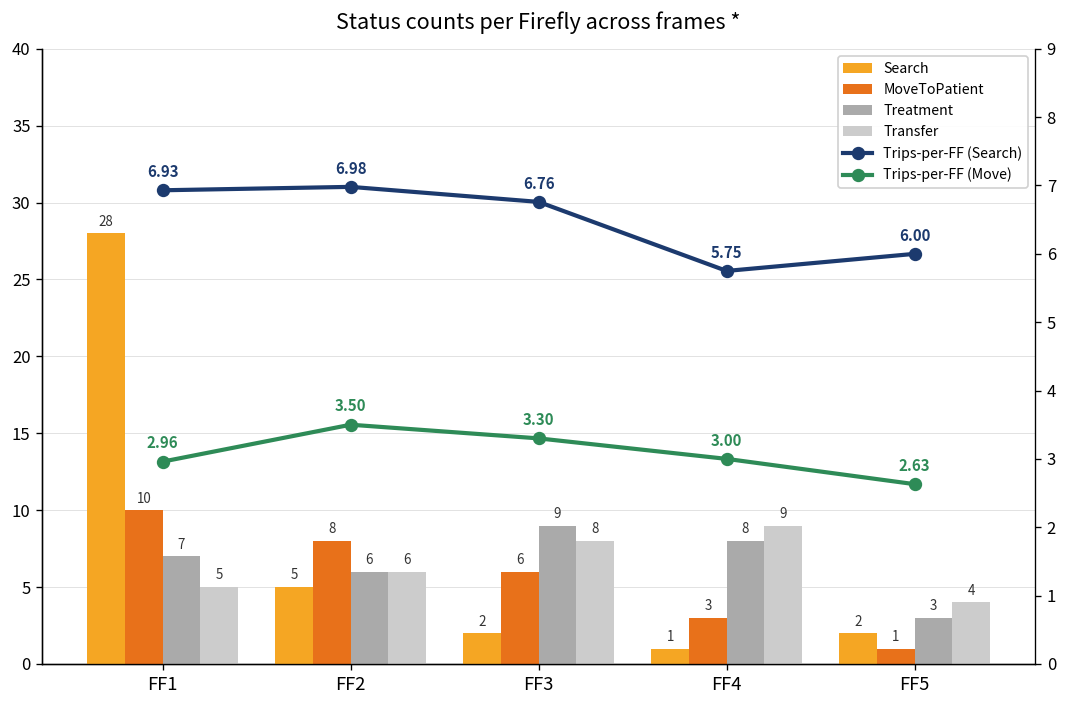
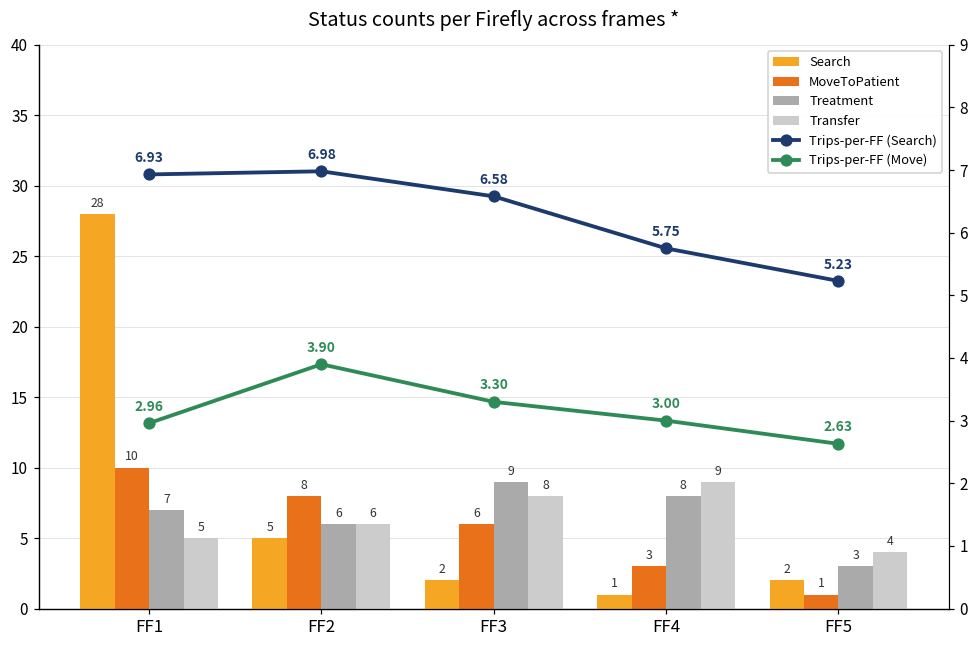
Trips-per-FF (Move), FF2: 3.50 -> 3.90
Trips-per-FF (Search), FF3: 6.76 -> 6.58
Trips-per-FF (Search), FF5: 6.00 -> 5.23
